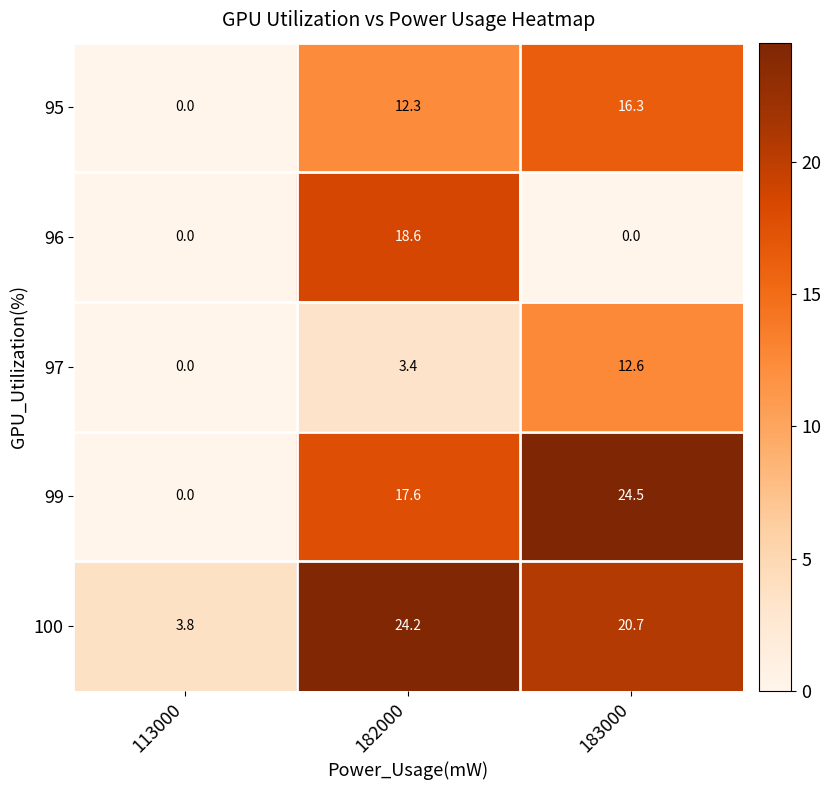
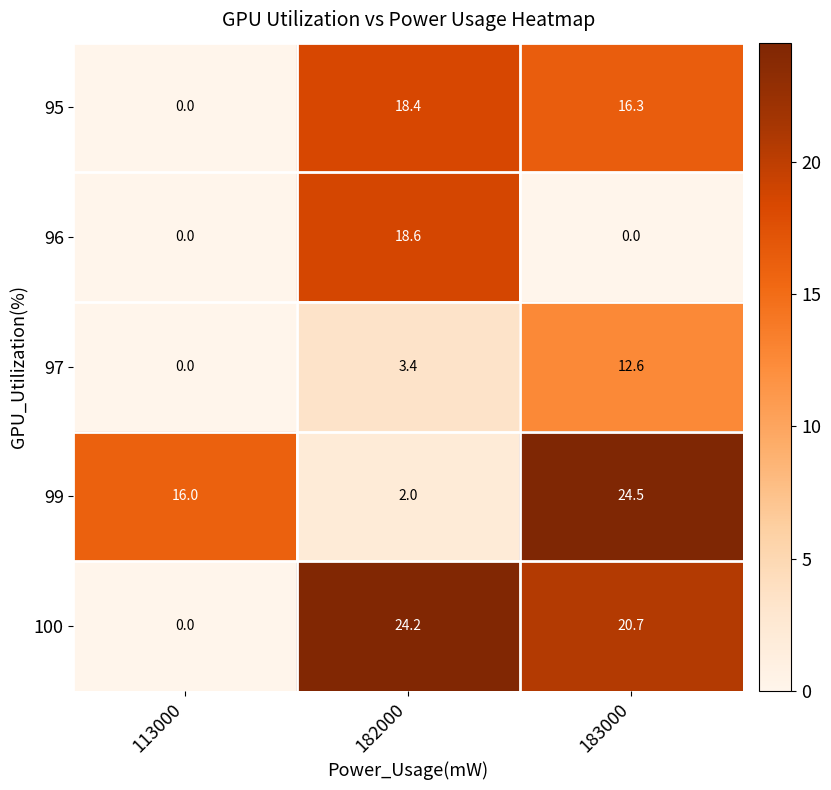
95, 182000: 12.3 -> 18.4
99, 113000: 0.0 -> 16.0
99, 182000: 17.6 -> 2.0
100, 113000: 3.8 -> 0.0
